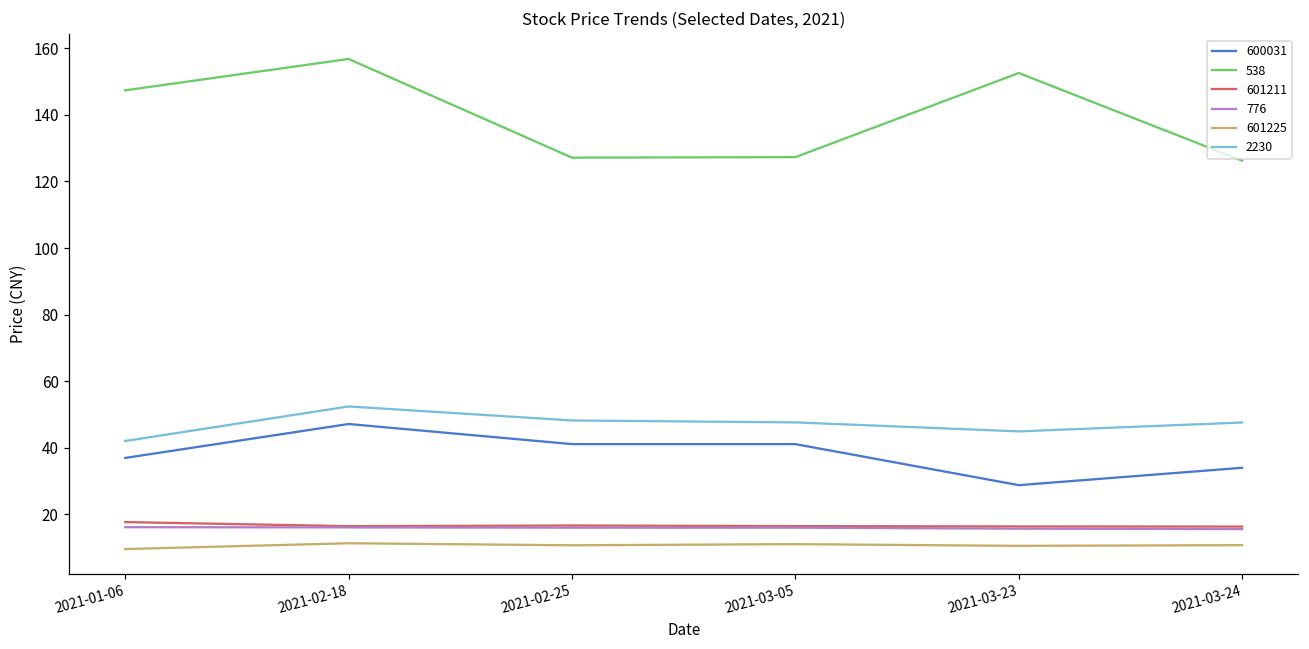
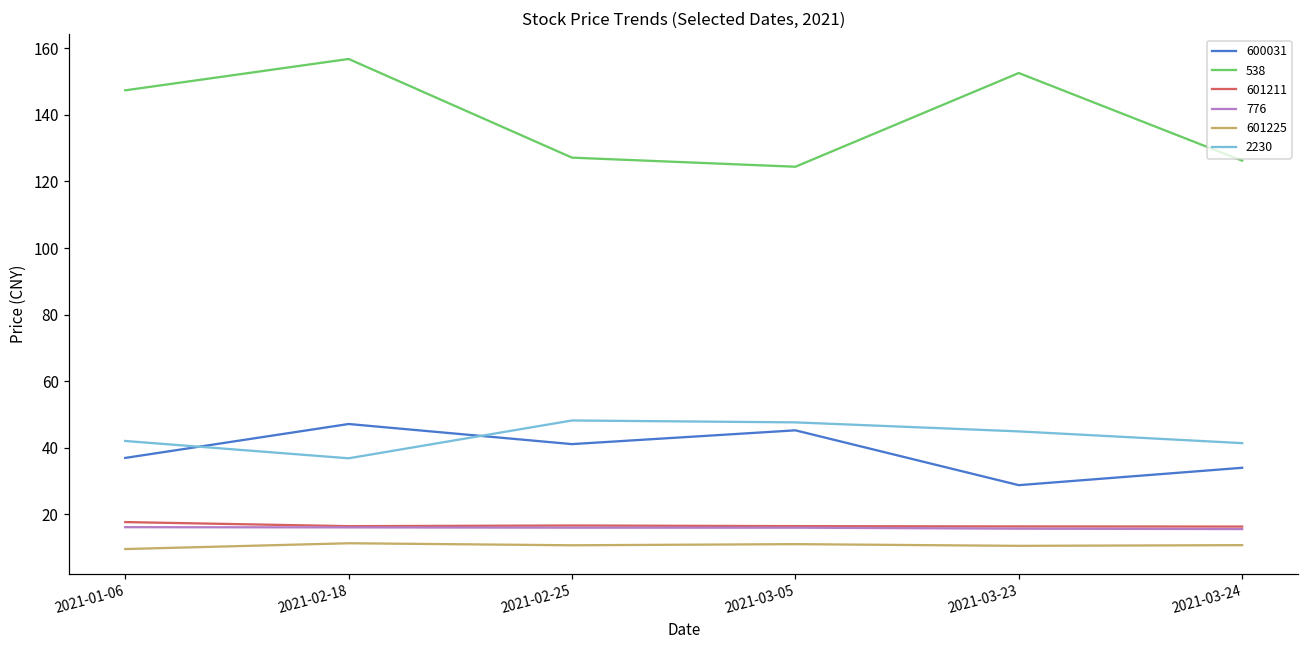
2230, 2021-02-18: 52 -> 37
600031, 2021-03-05: 41 -> 45
538, 2021-03-05: 127 -> 124
2230, 2021-03-24: 48 -> 41
